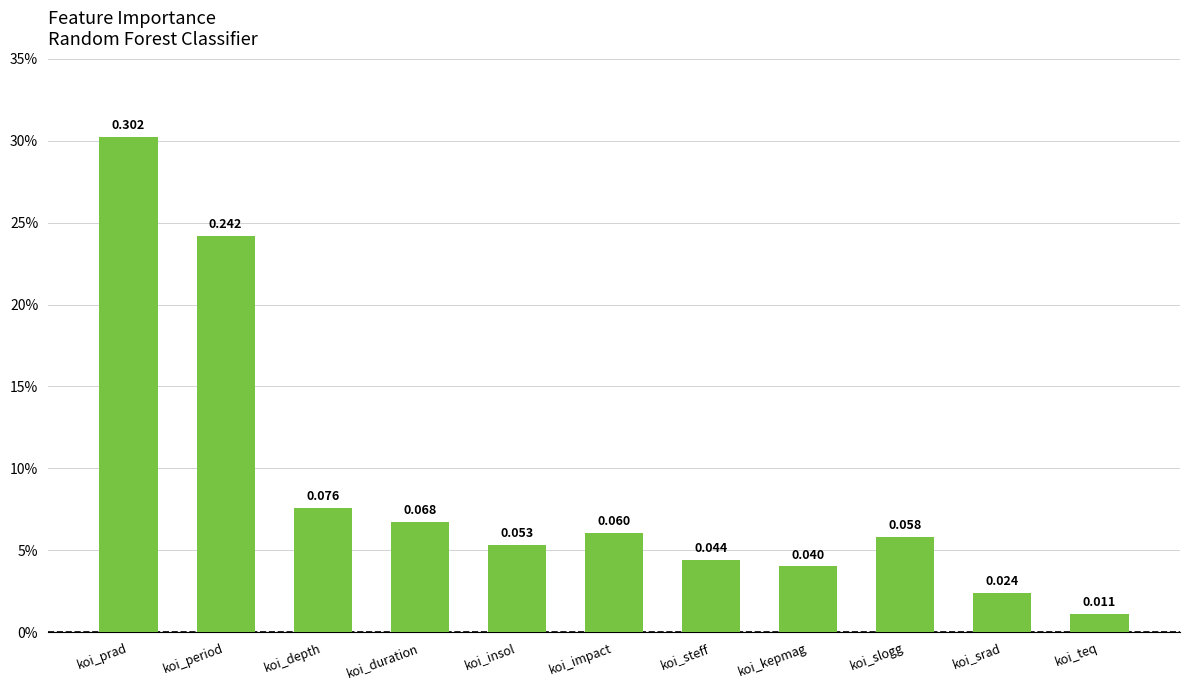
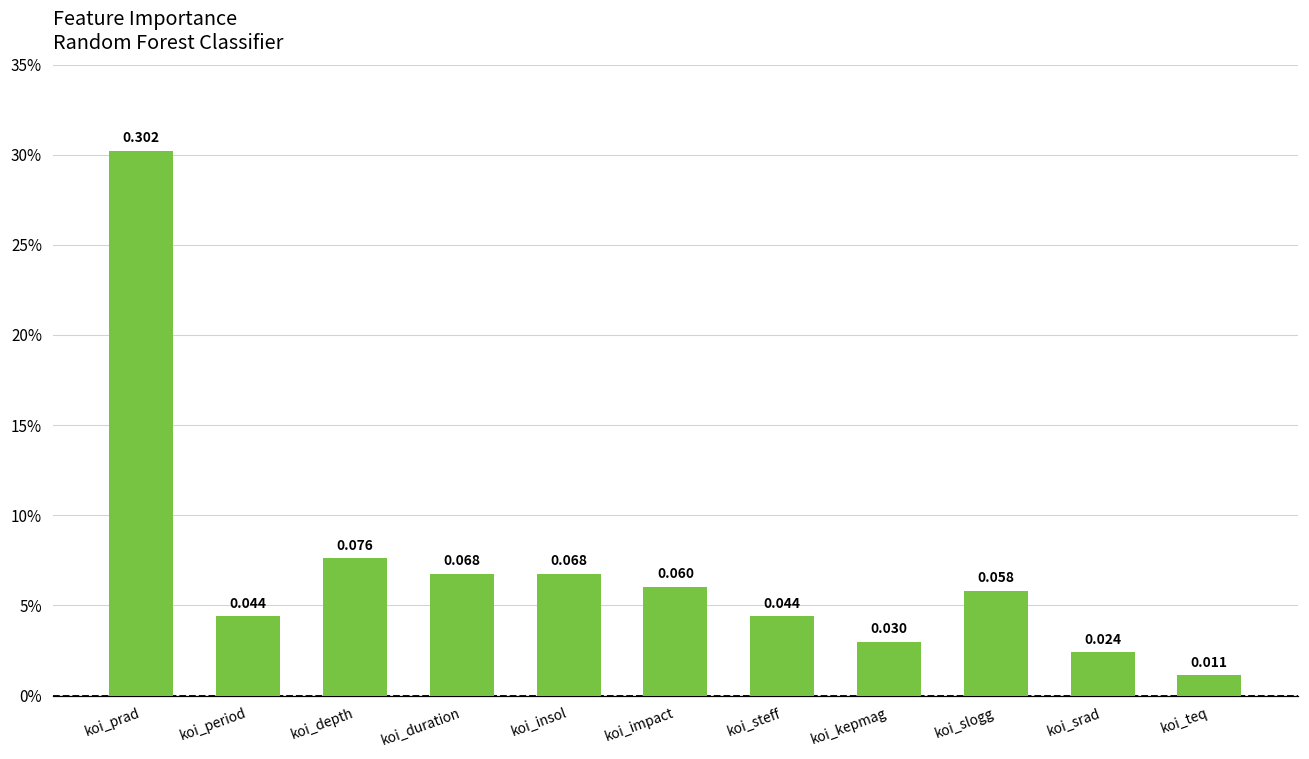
koi_period: 0.242 -> 0.044
koi_insol: 0.053 -> 0.068
koi_kepmag: 0.040 -> 0.030
